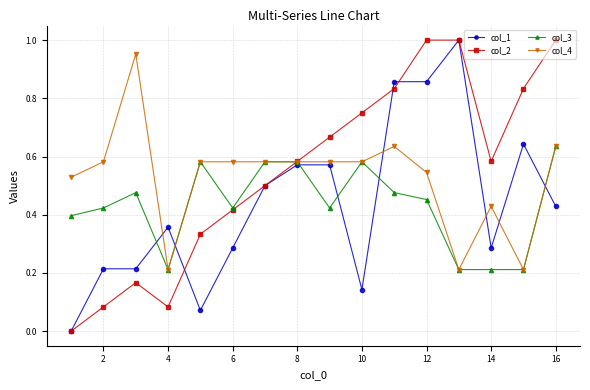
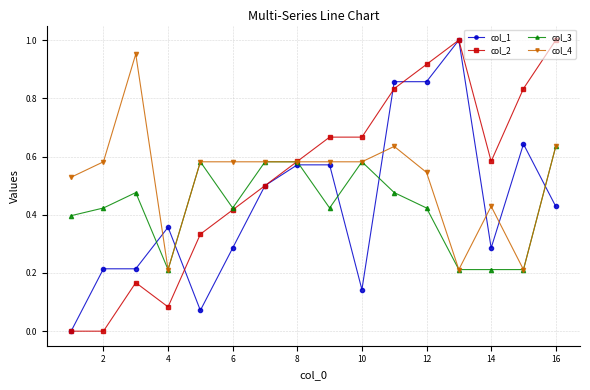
col_2, 2: 0.08 -> 0.00
col_2, 10: 0.75 -> 0.67
col_2, 12: 1.00 -> 0.92
col_3, 12: 0.45 -> 0.42
